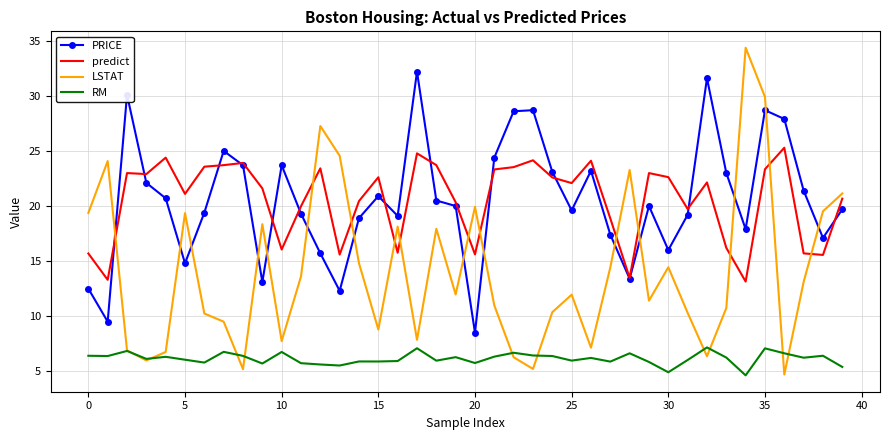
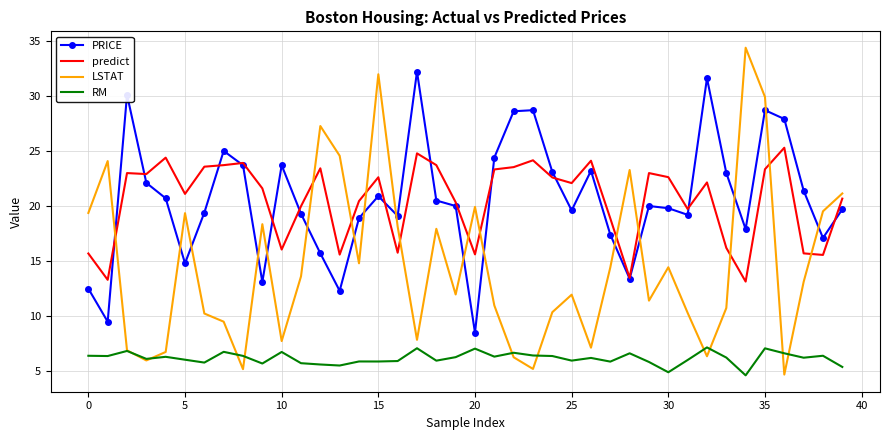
LSTAT, 15: 8.8 -> 32.0
RM, 20: 5.7 -> 7.1
PRICE, 30: 16.0 -> 19.8
